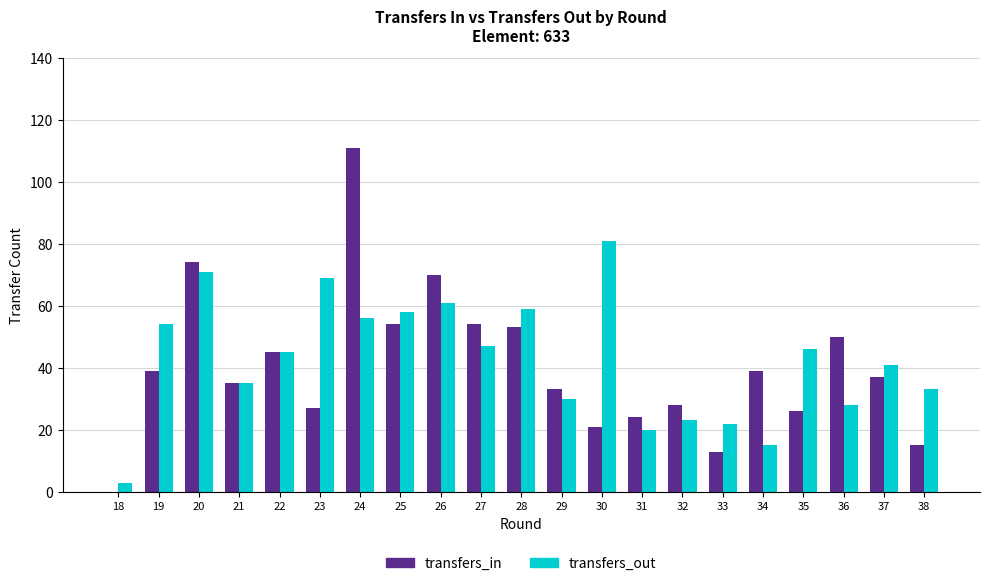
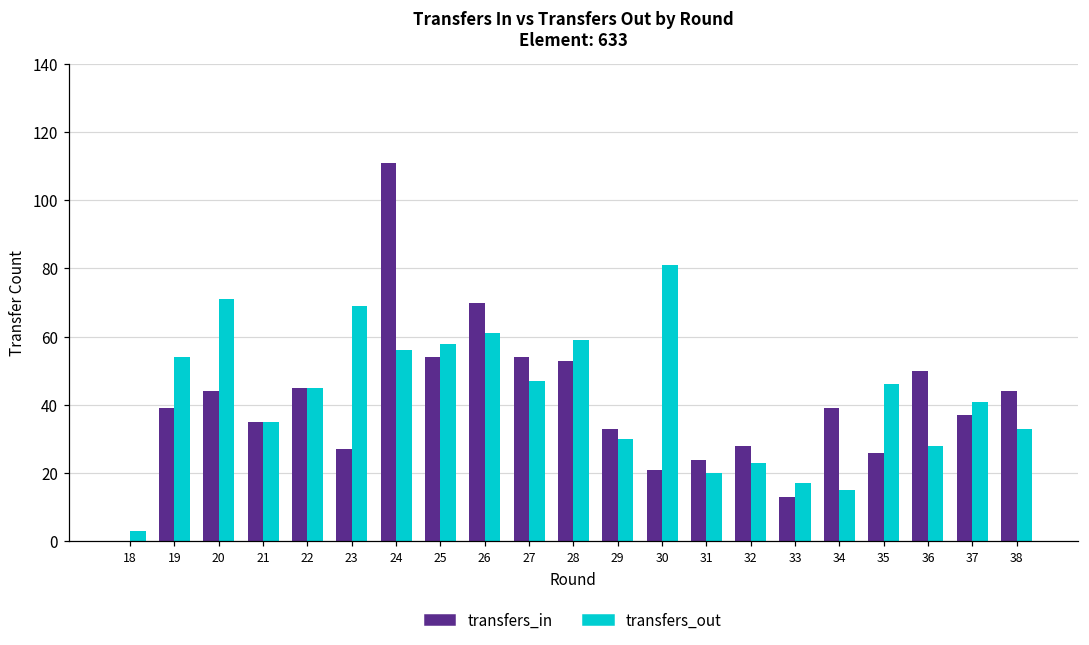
transfers_in, 20: 74 -> 44
transfers_out, 33: 22 -> 17
transfers_in, 38: 15 -> 44
